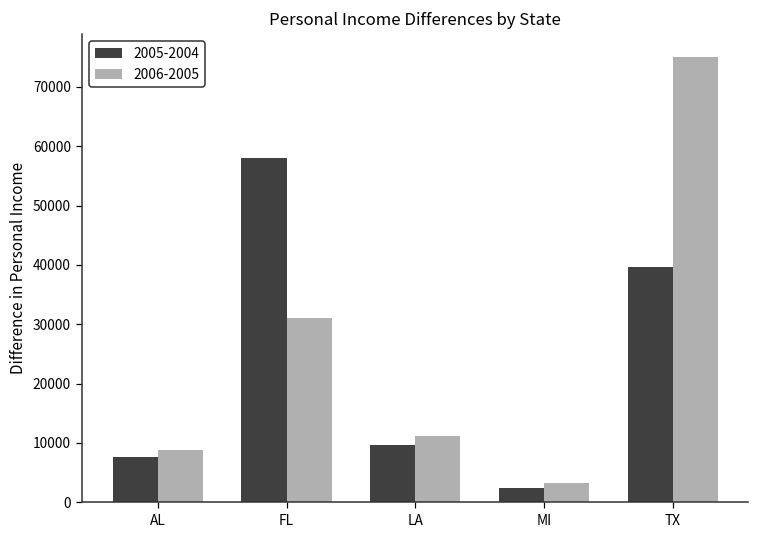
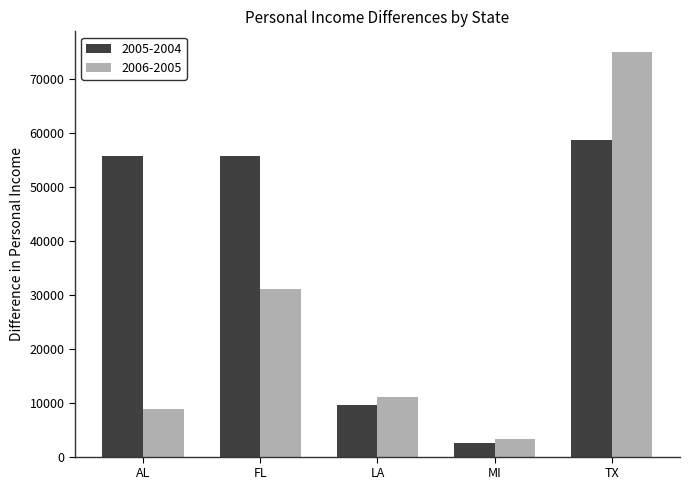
2005-2004, AL: 8000 -> 56000
2005-2004, FL: 58000 -> 56000
2005-2004, TX: 40000 -> 59000
